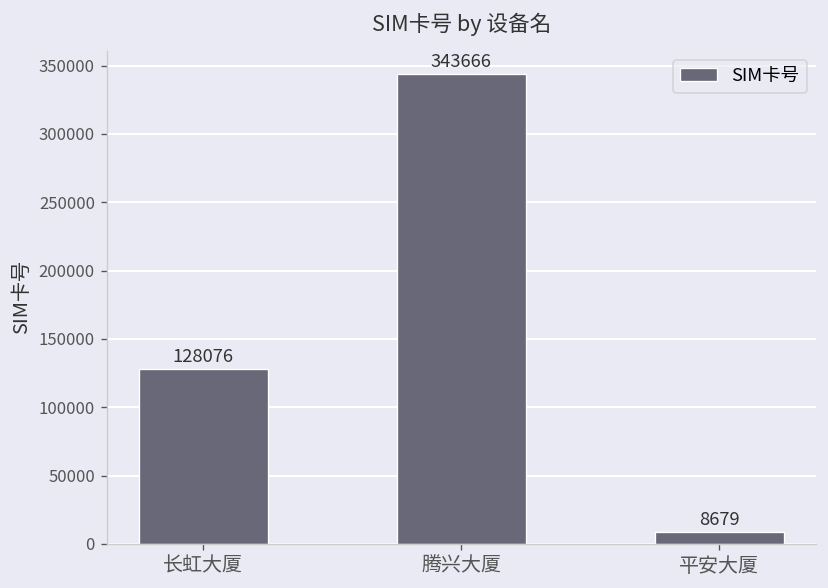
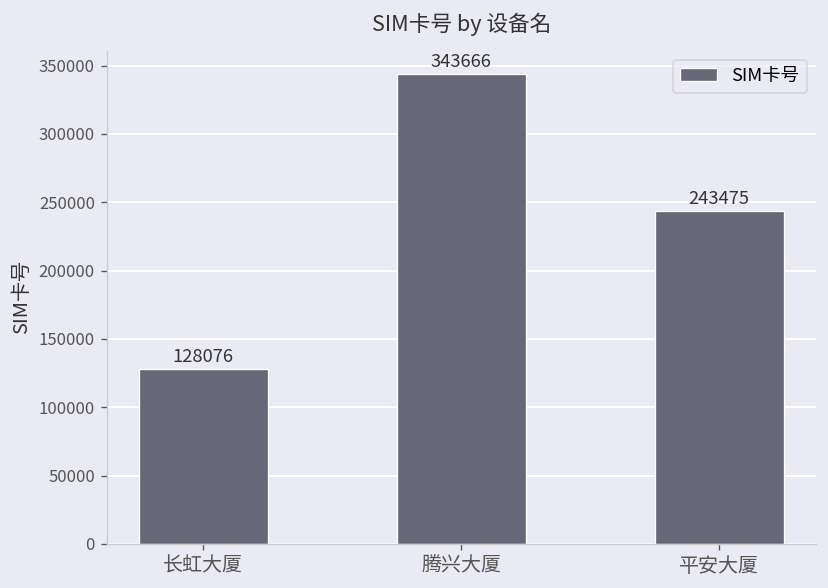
平安大厦: 8679 -> 243475
